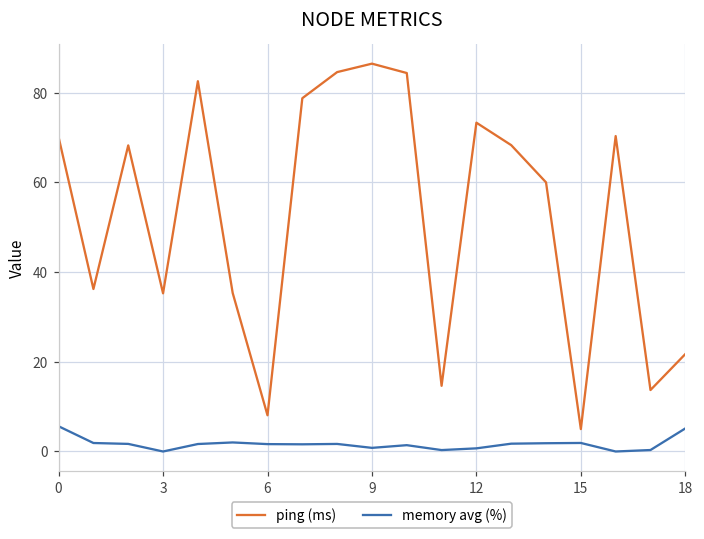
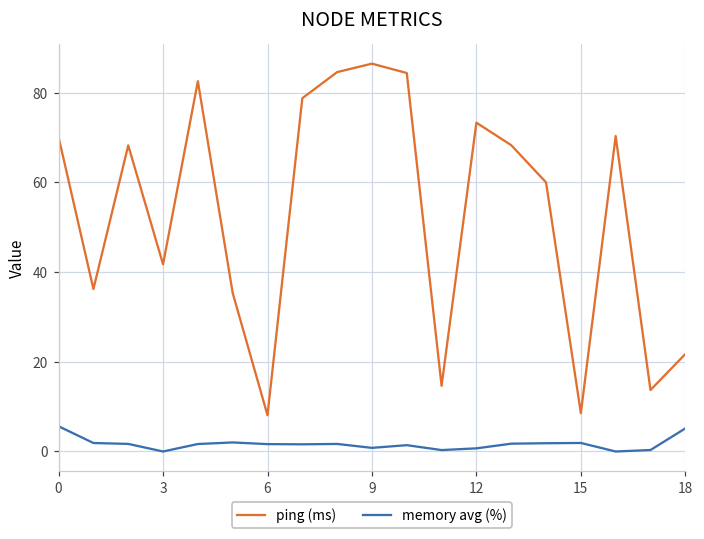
ping (ms), 3: 35 -> 42
ping (ms), 15: 5 -> 9
